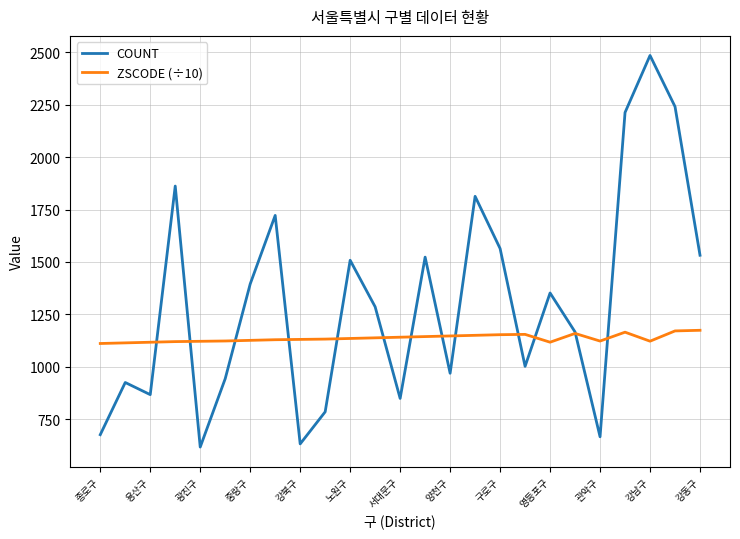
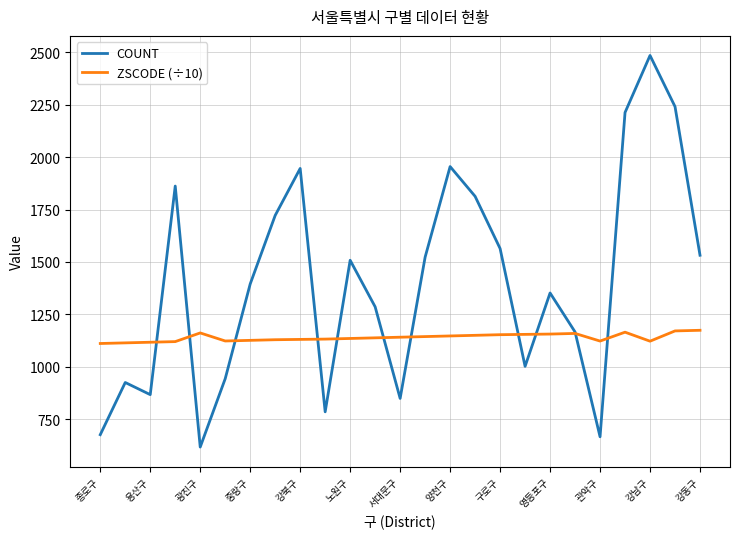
ZSCODE (÷10), 광진구: 1120 -> 1160
COUNT, 강북구: 630 -> 1950
COUNT, 양천구: 970 -> 1960
ZSCODE (÷10), 영등포구: 1120 -> 1160
